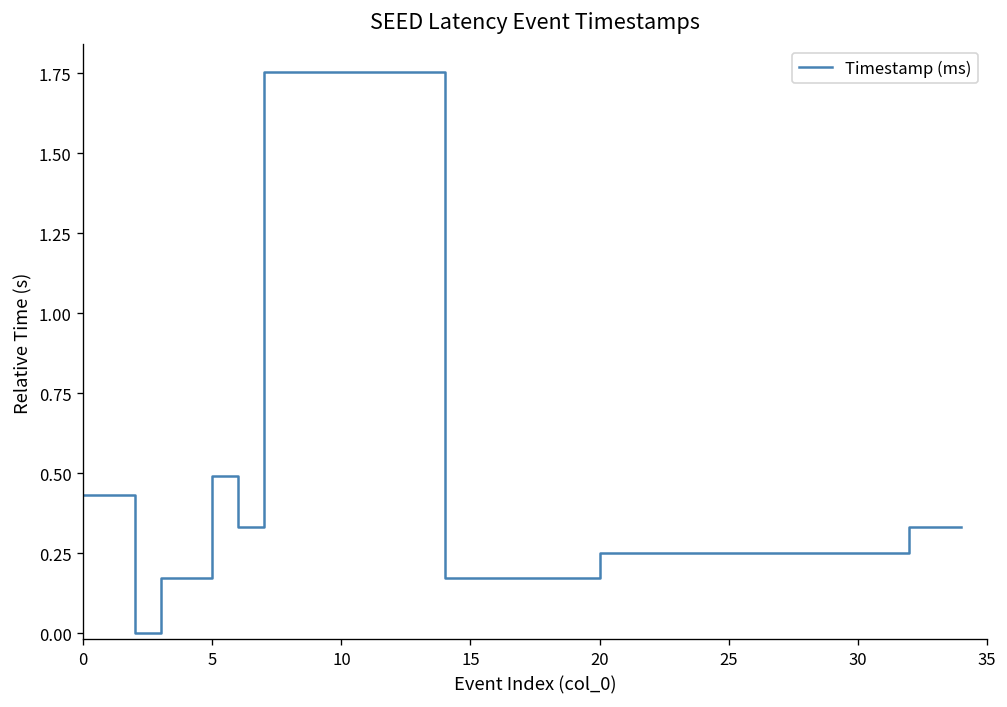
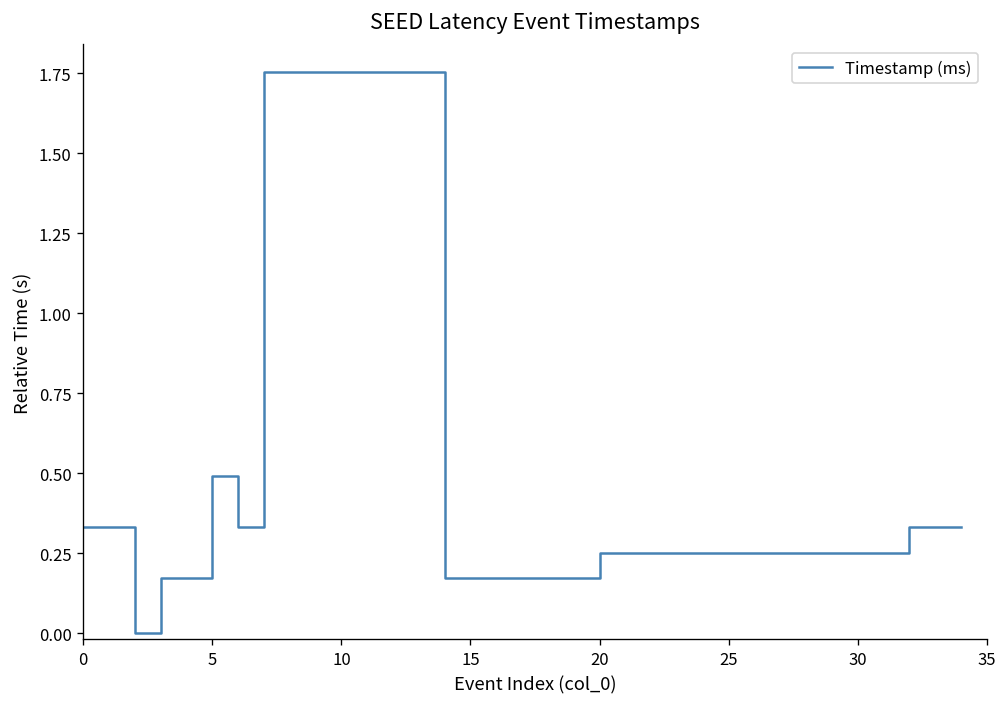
0: 0.43 -> 0.33
